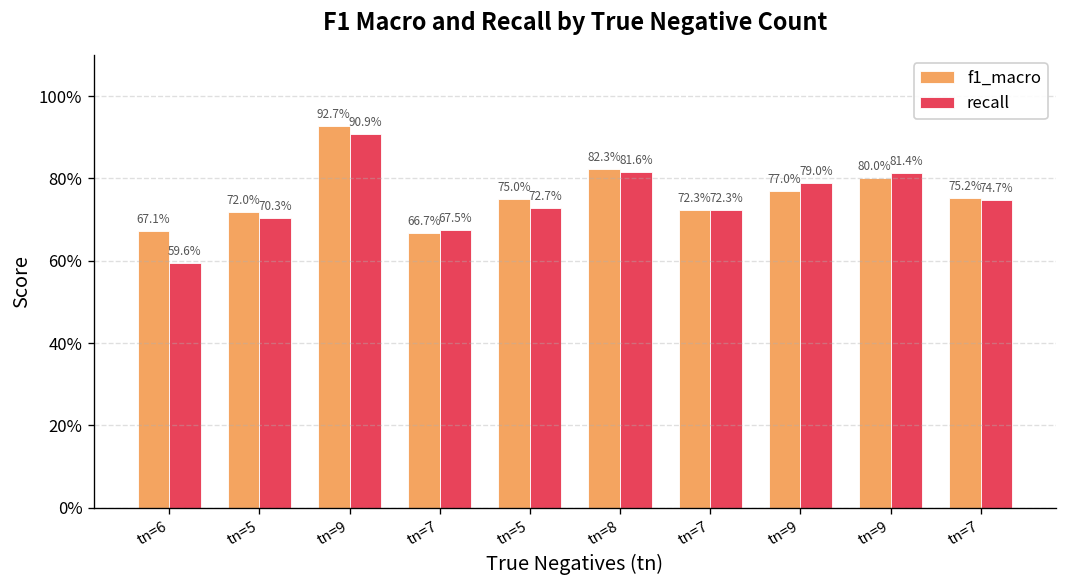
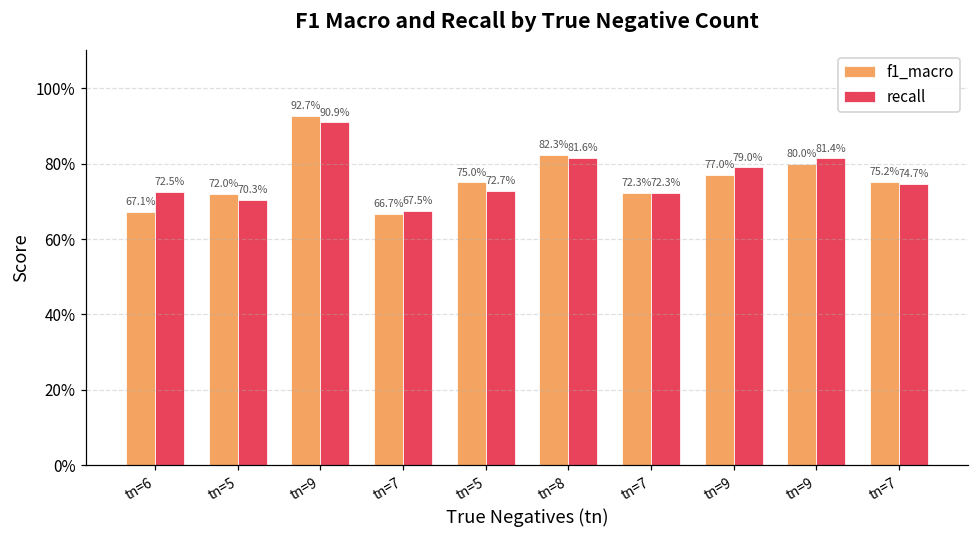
recall, tn=6: 59.6% -> 72.5%
